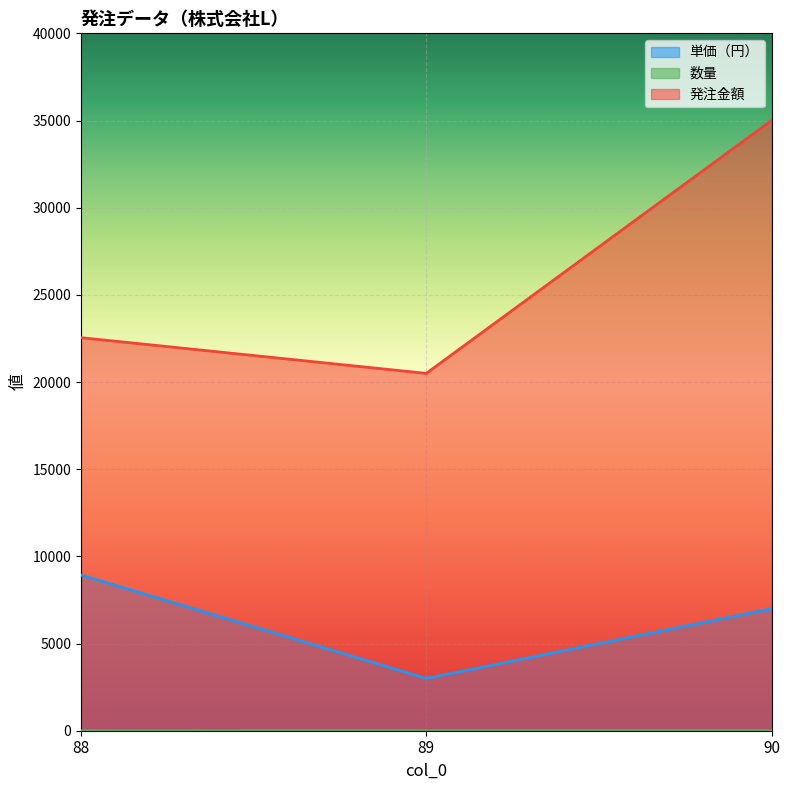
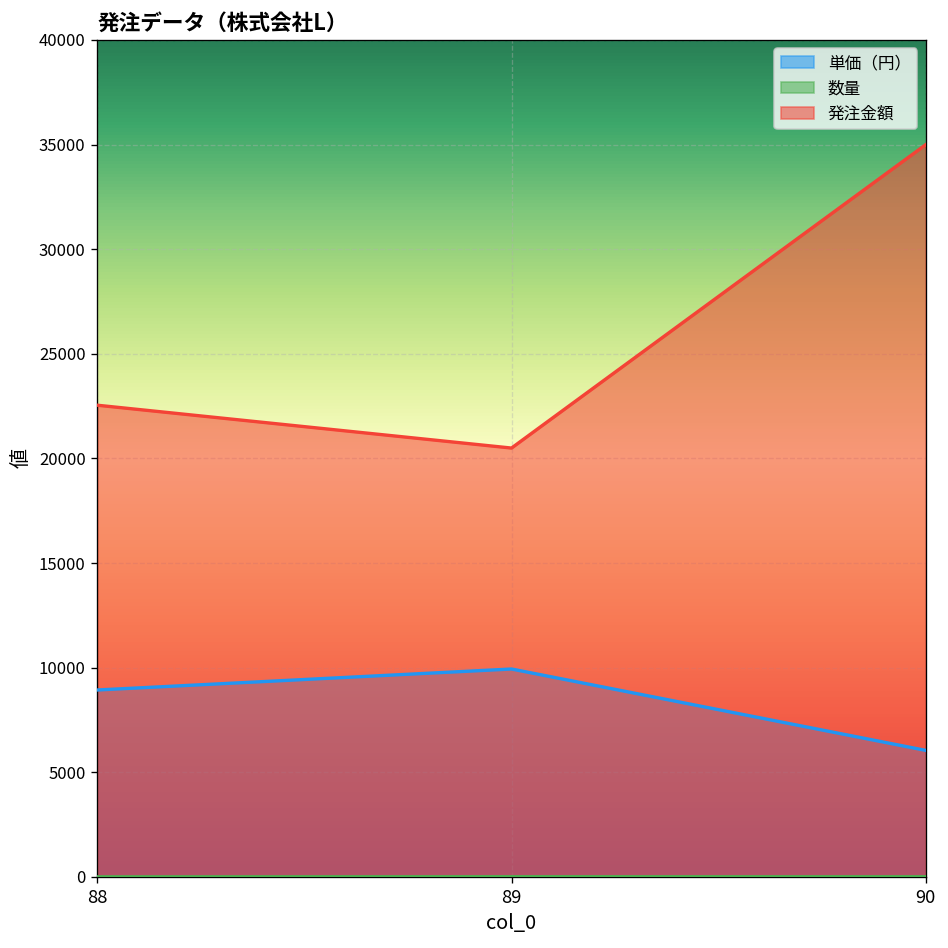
単価（円）, 89: 3000 -> 9900
単価（円）, 90: 7000 -> 6000
